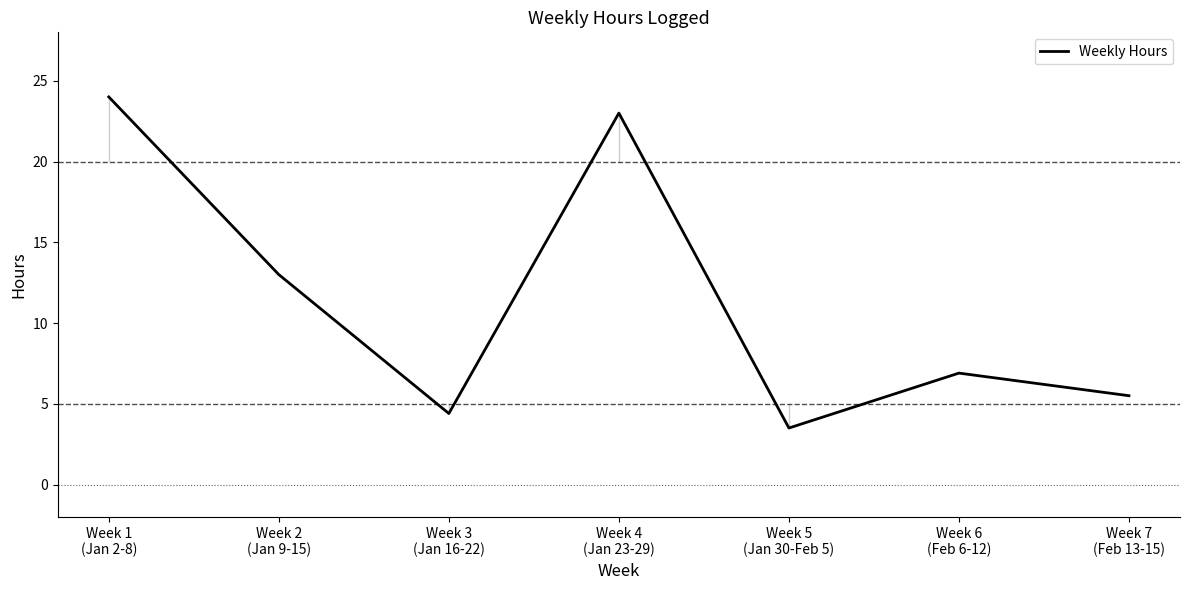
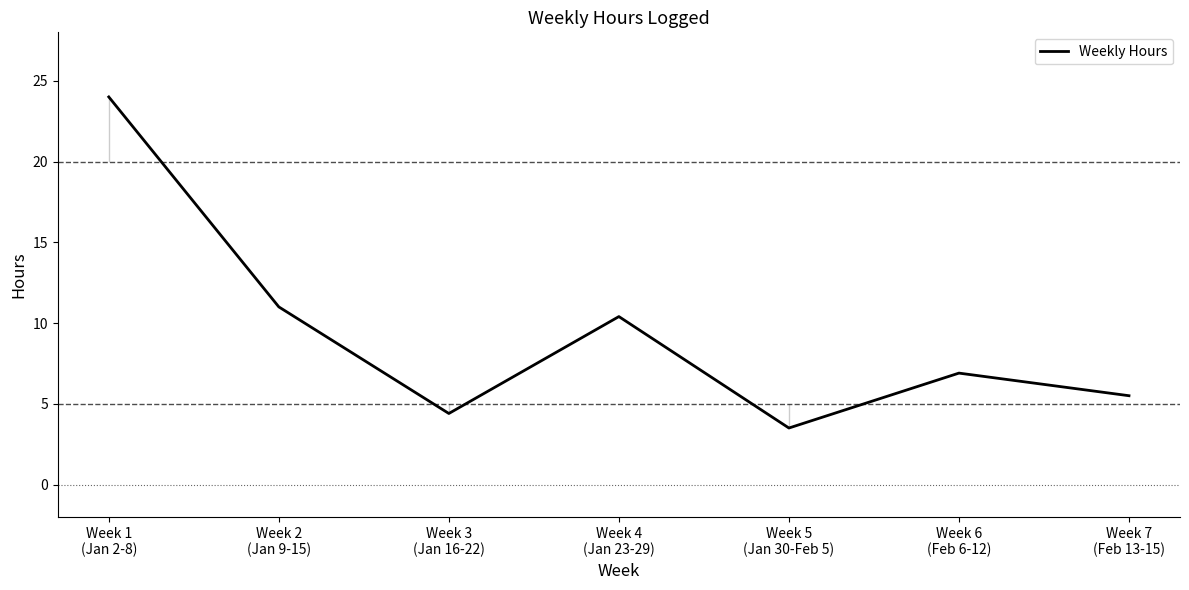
Week 2 (Jan 9-15): 13 -> 11
Week 4 (Jan 23-29): 23.0 -> 10.4
